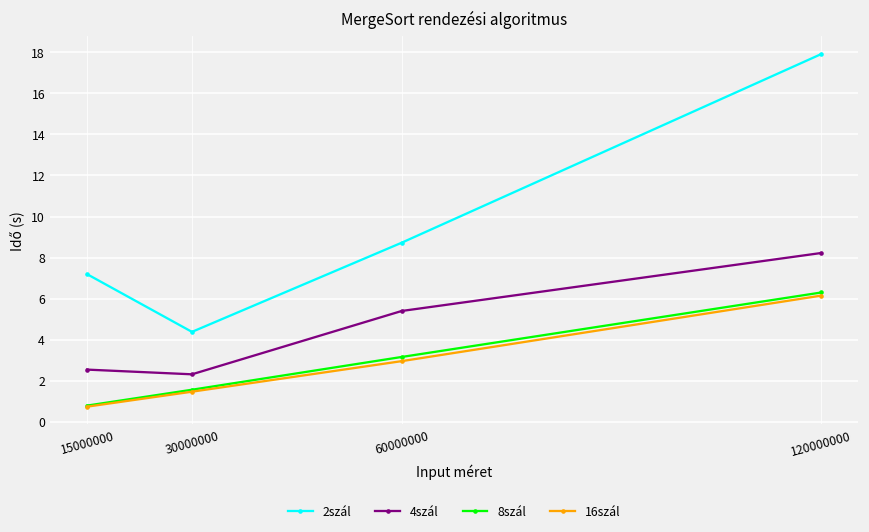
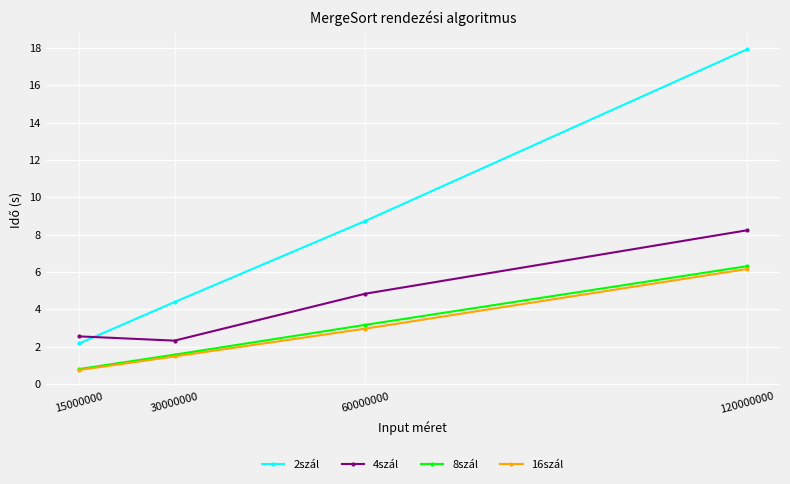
2szál, 15000000: 7.2 -> 2.2
4szál, 60000000: 5.4 -> 4.8
